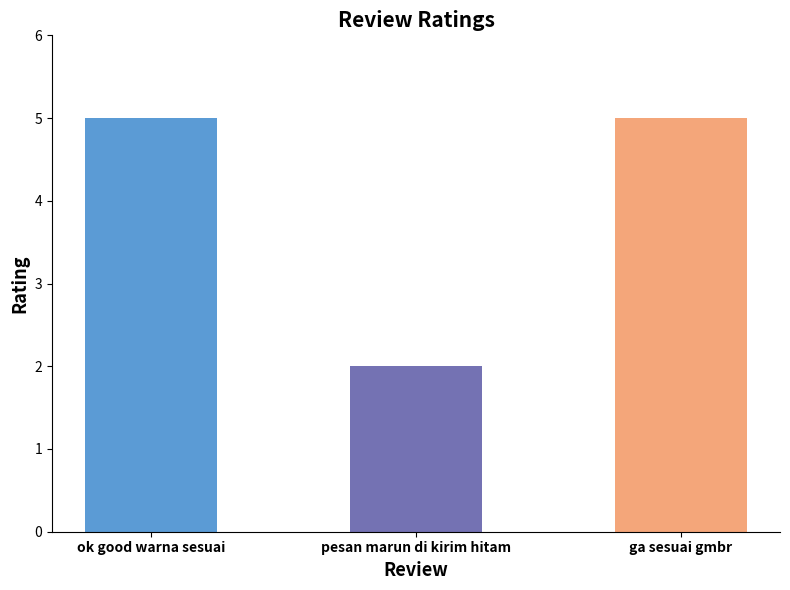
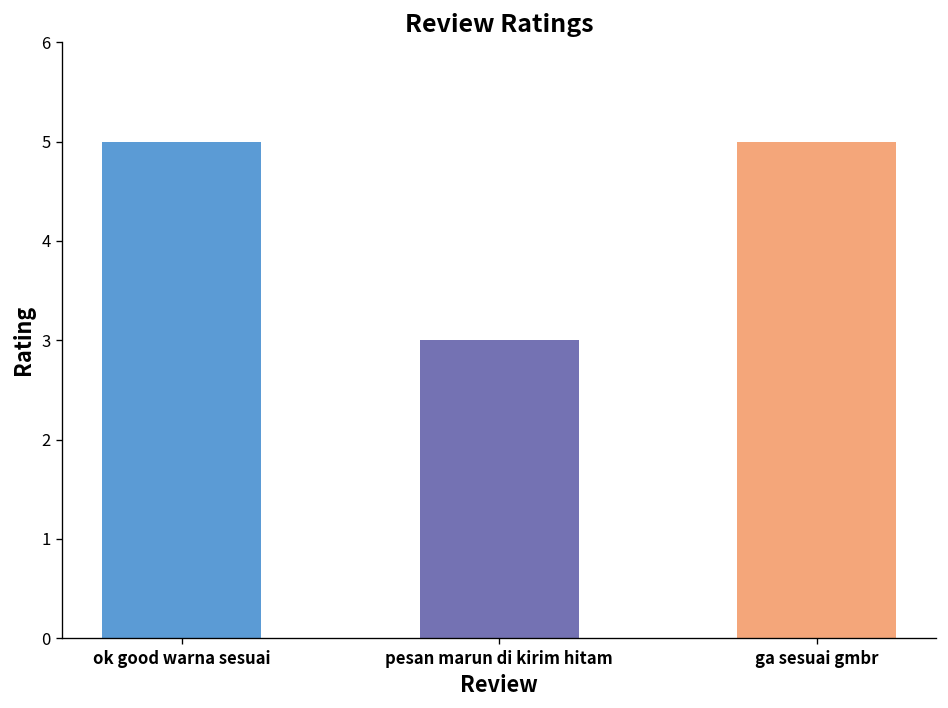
pesan marun di kirim hitam: 2 -> 3
